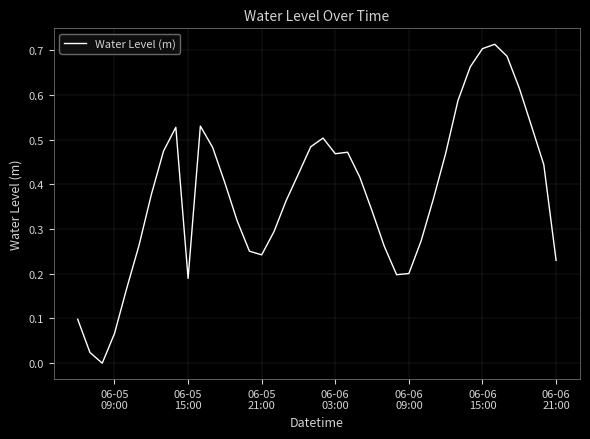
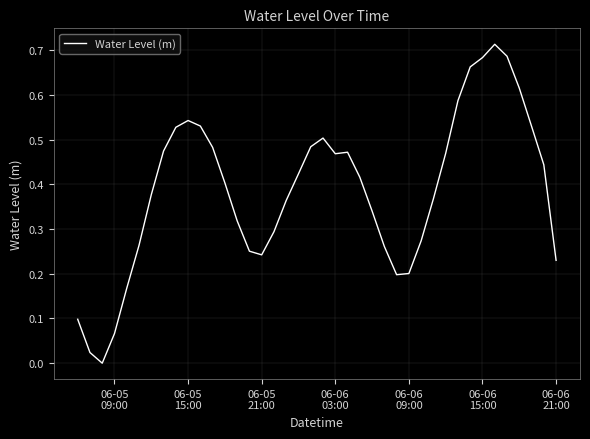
06-05 15:00: 0.19 -> 0.54
06-06 15:00: 0.70 -> 0.68
